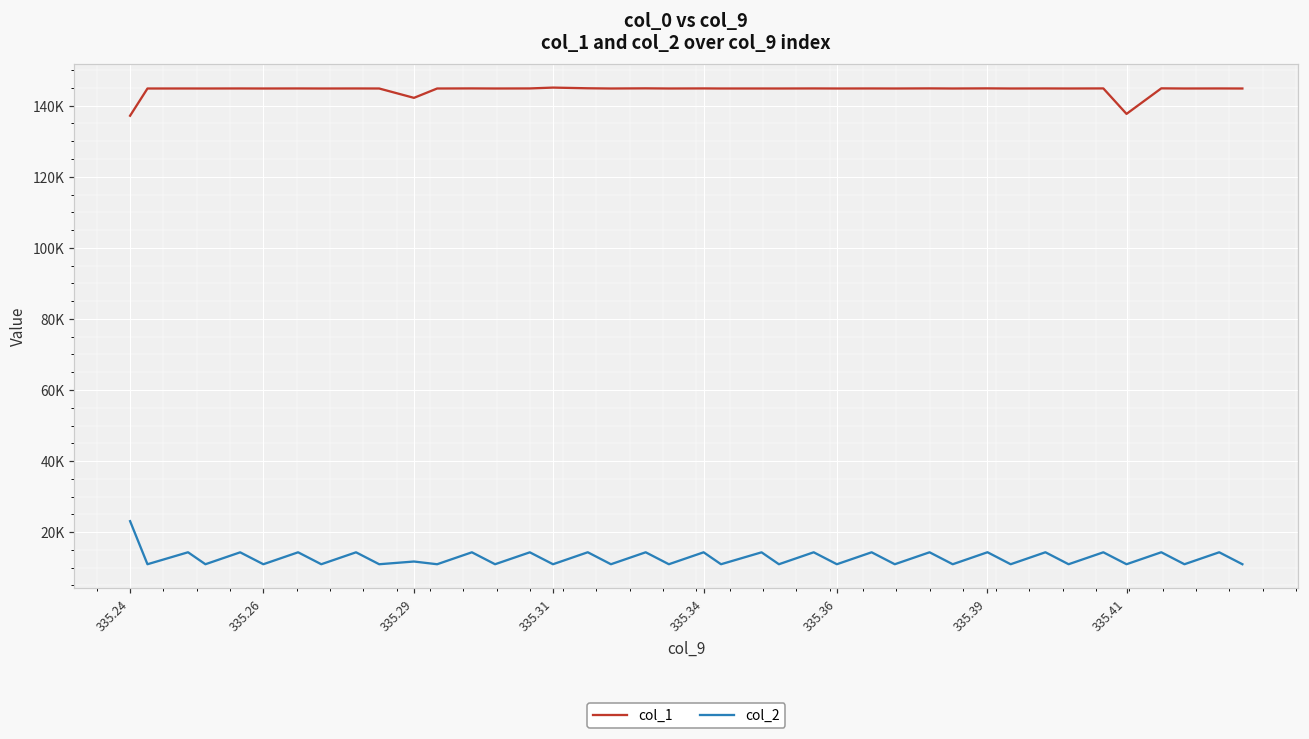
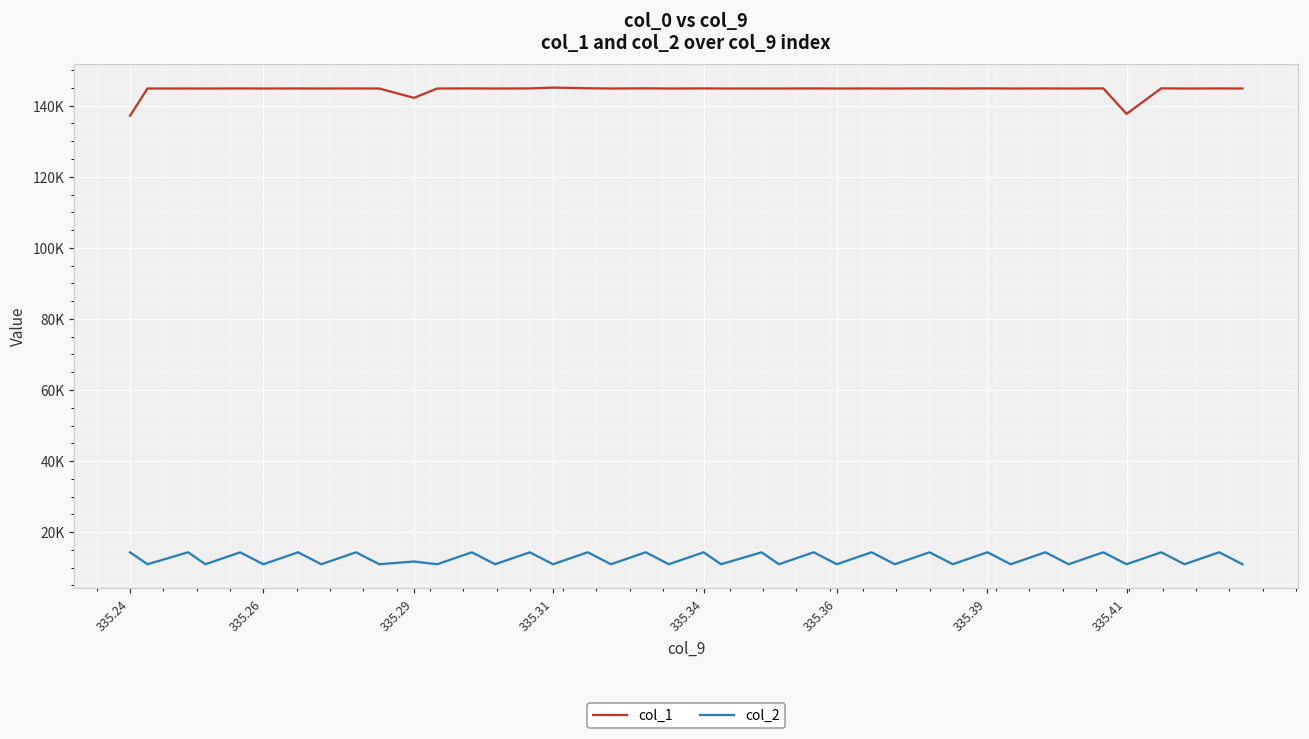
col_2, 335.24: 23000 -> 14000
